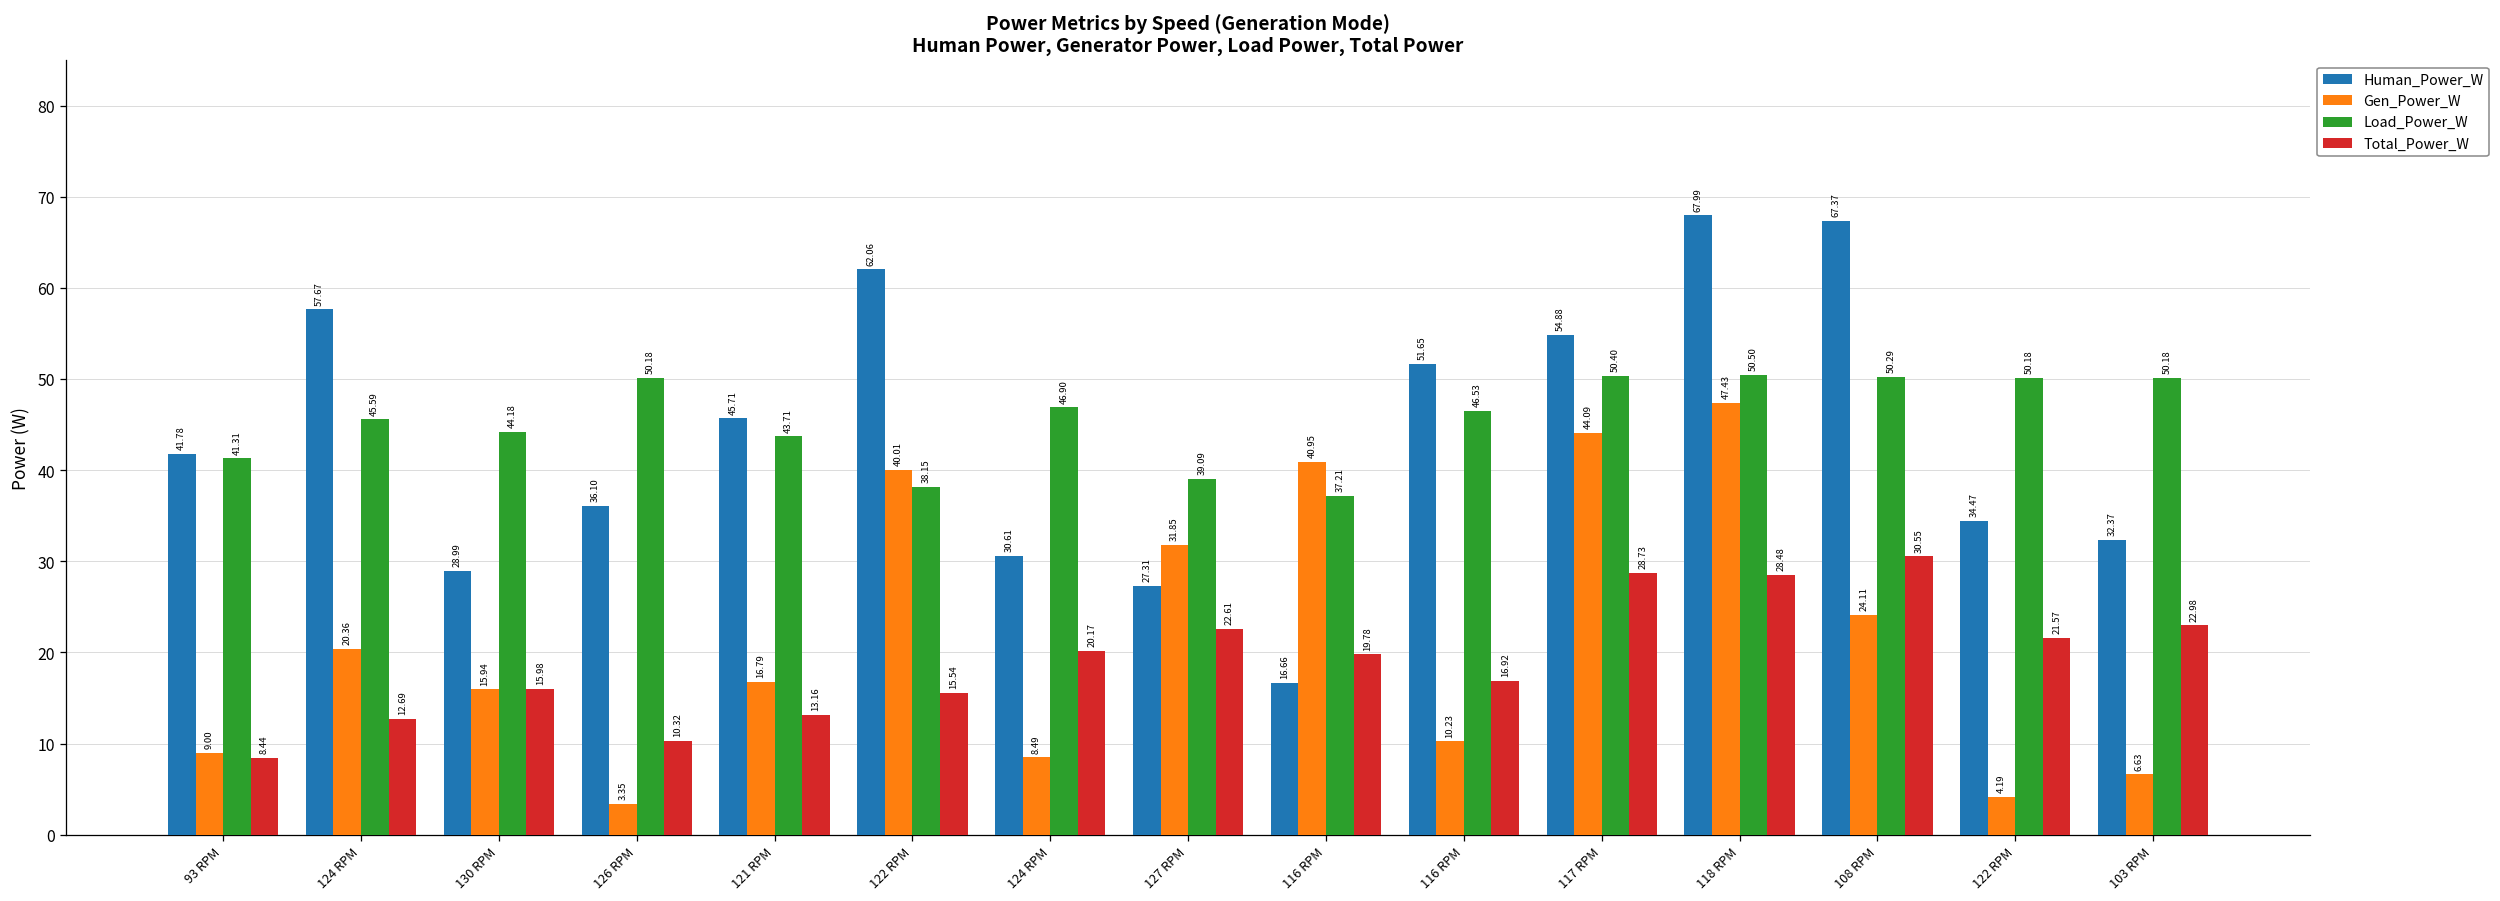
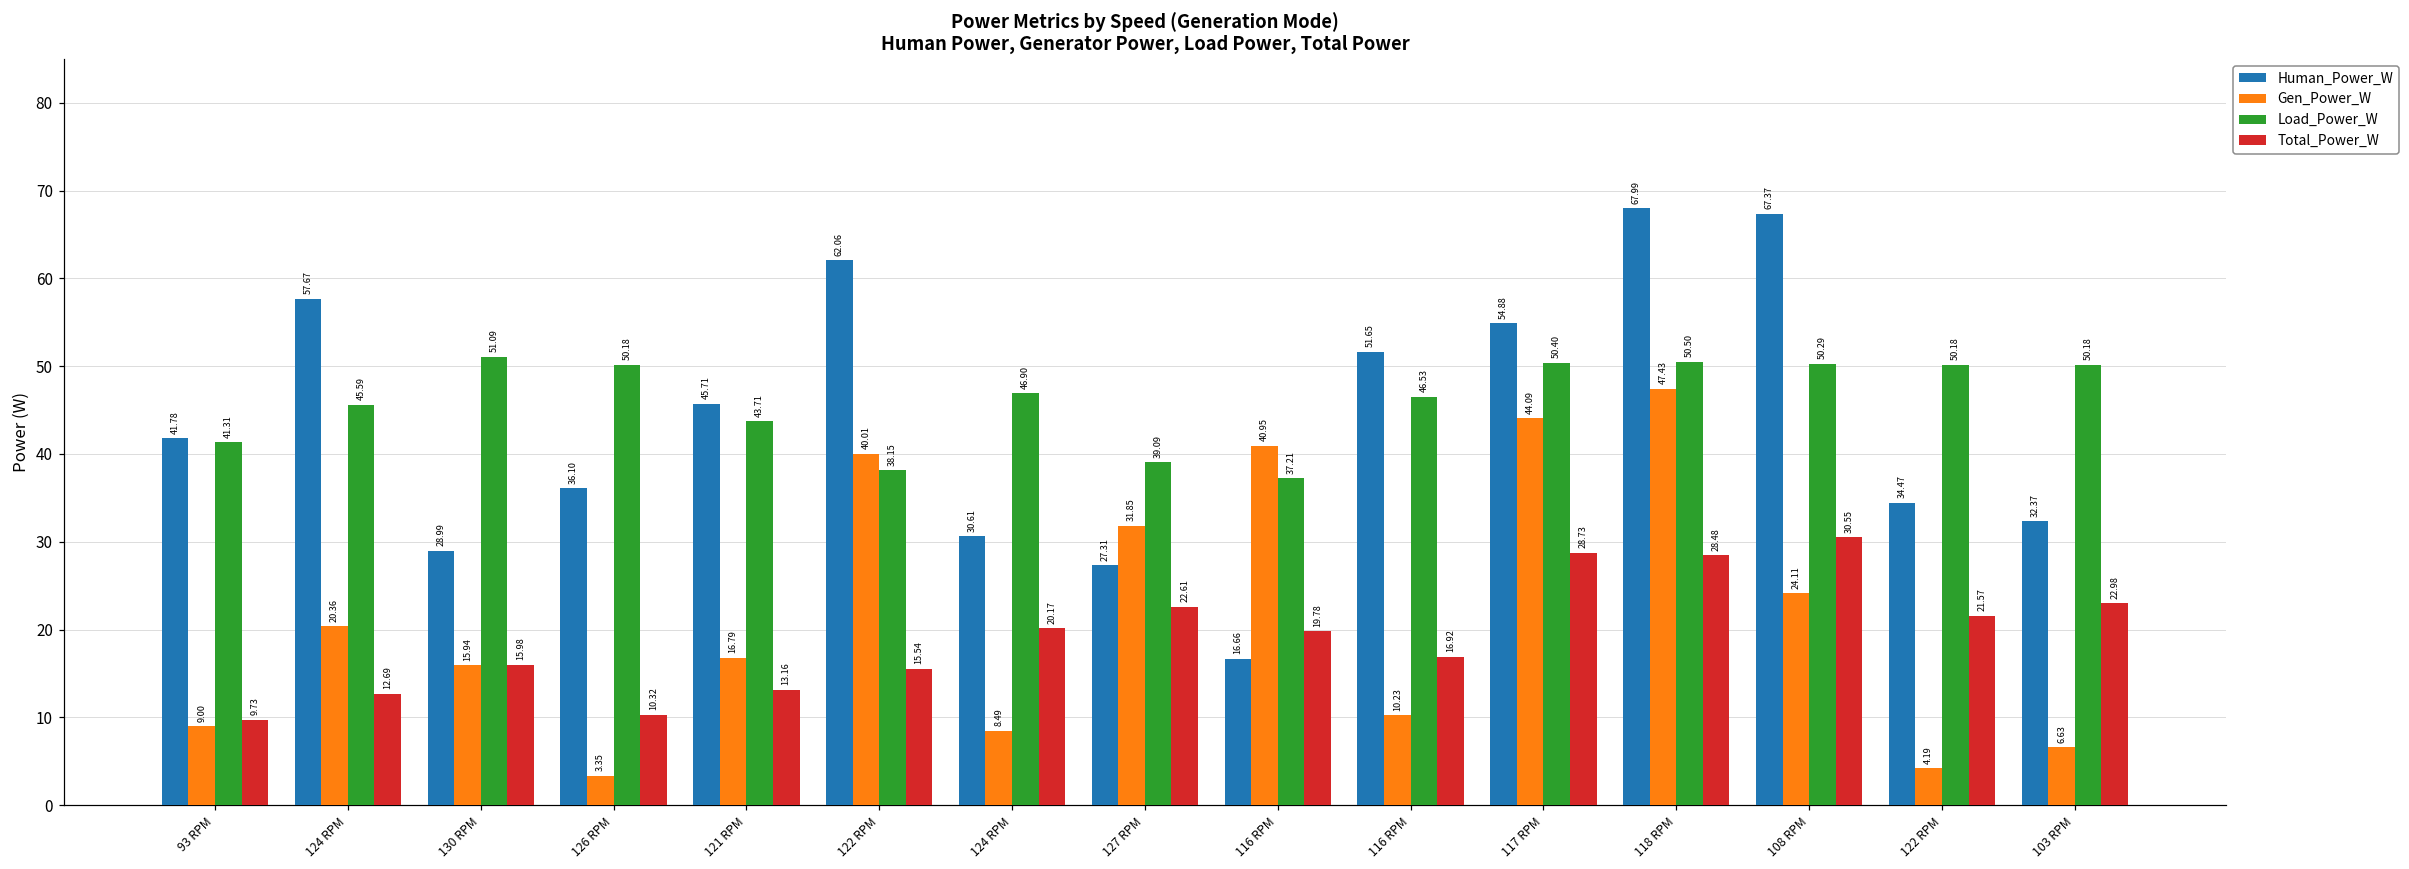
Total_Power_W, 93 RPM: 8.44 -> 9.73
Load_Power_W, 130 RPM: 44.18 -> 51.09
